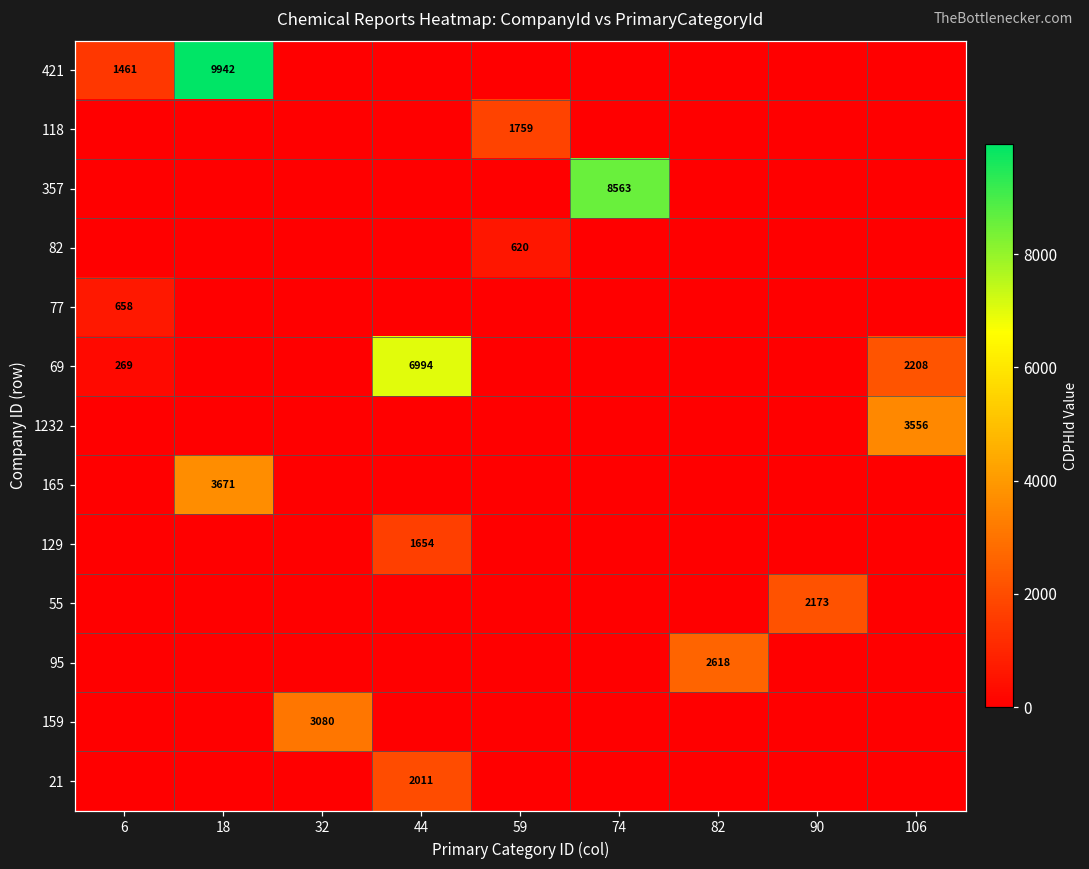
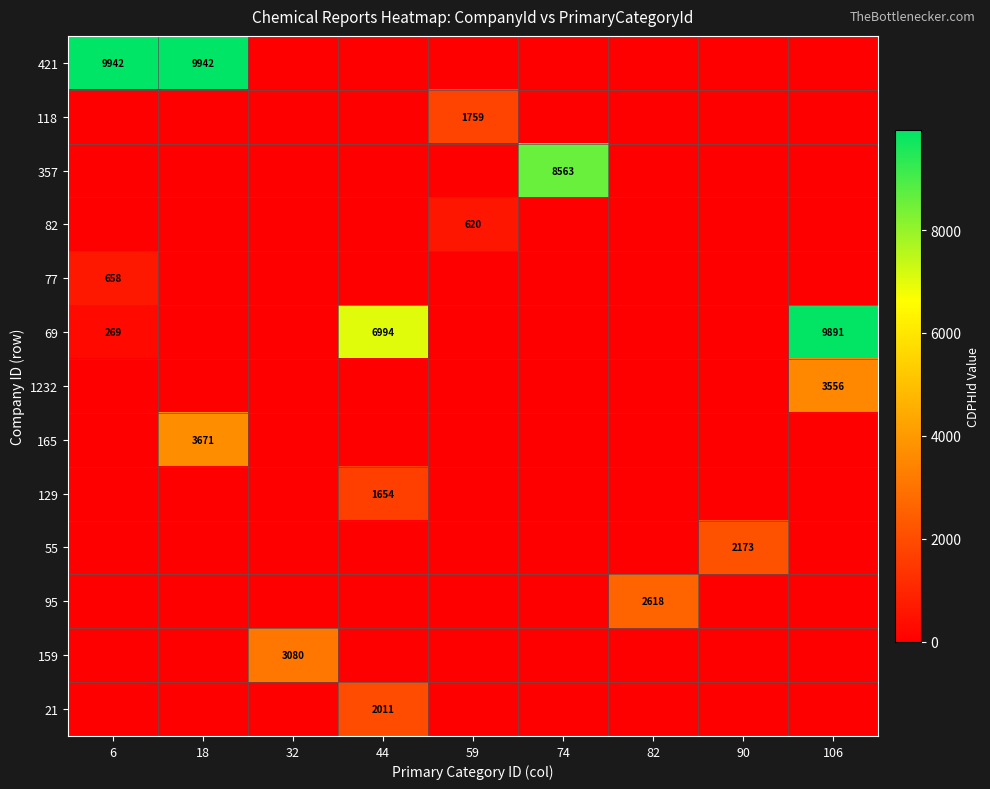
421, 6: 1461 -> 9942
69, 106: 2208 -> 9891
